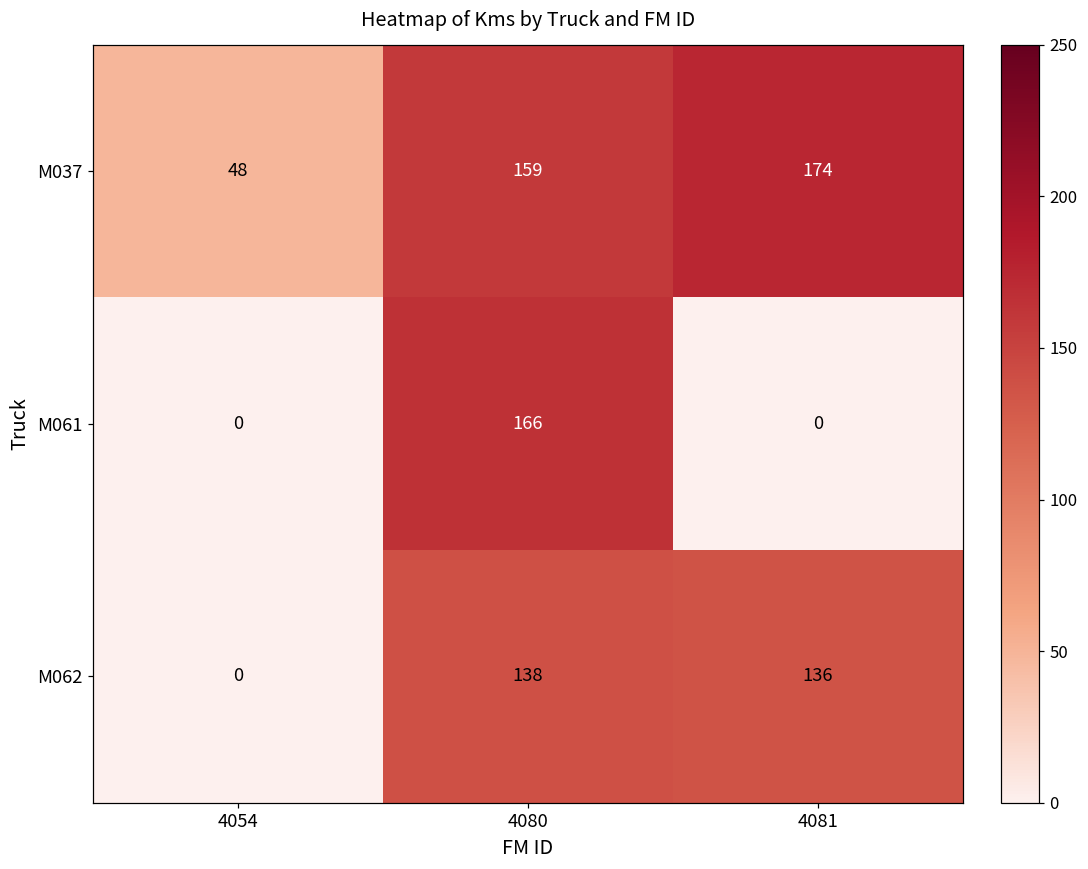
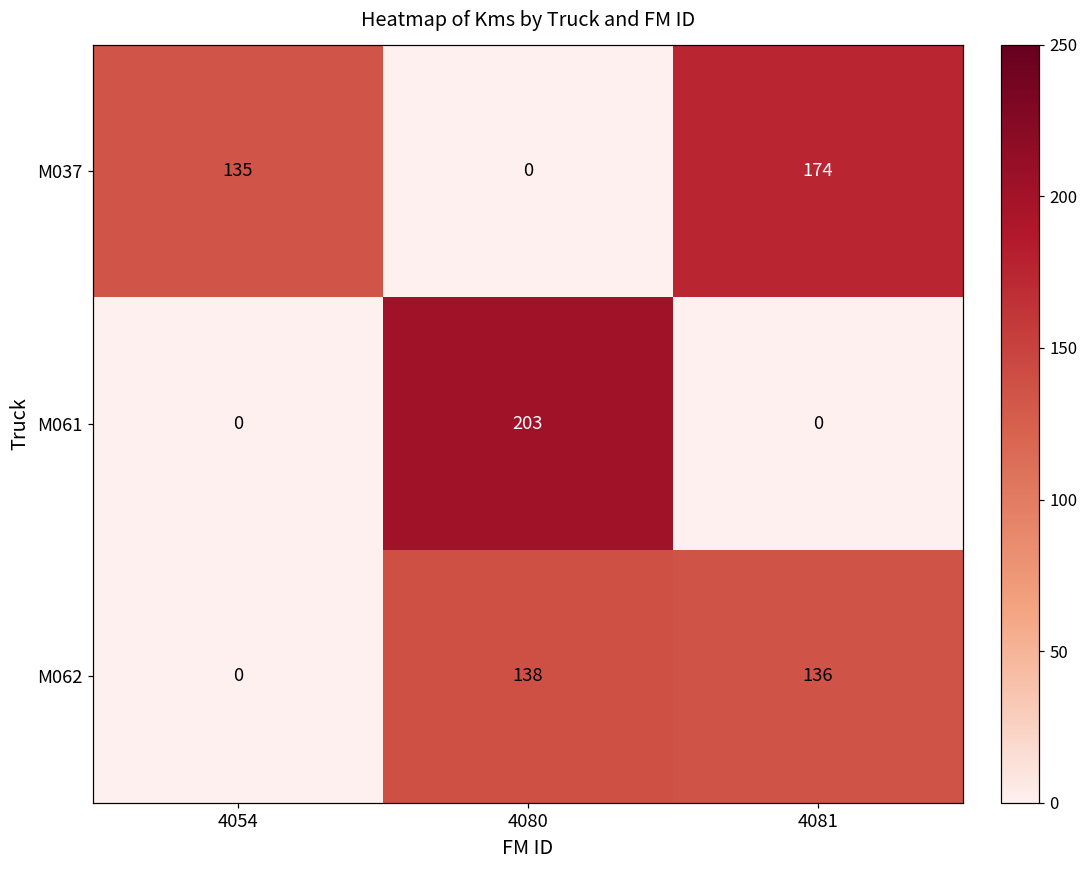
M037, 4054: 48 -> 135
M037, 4080: 159 -> 0
M061, 4080: 166 -> 203
